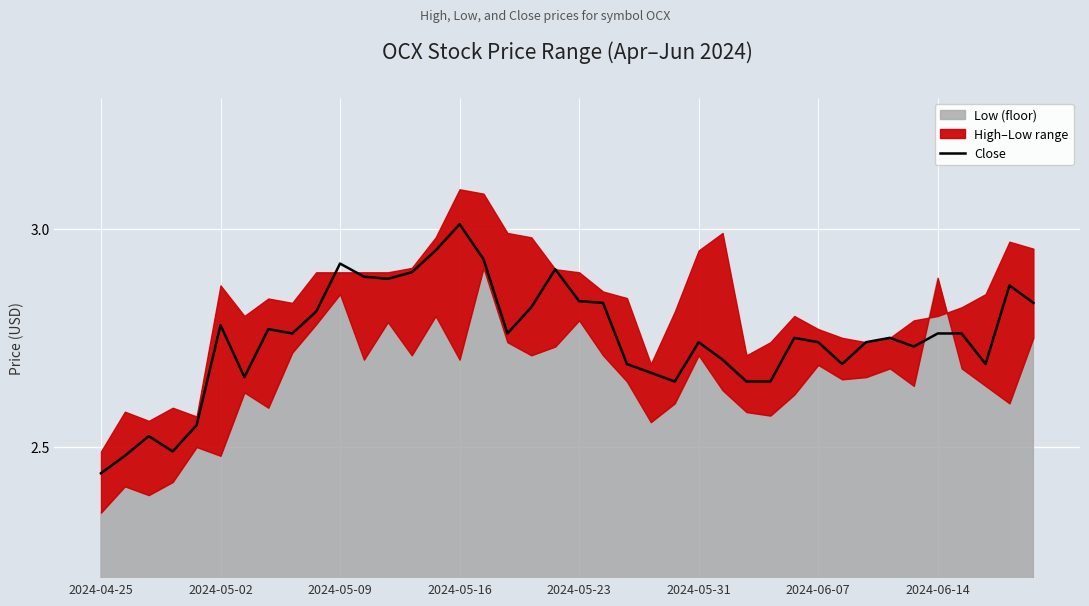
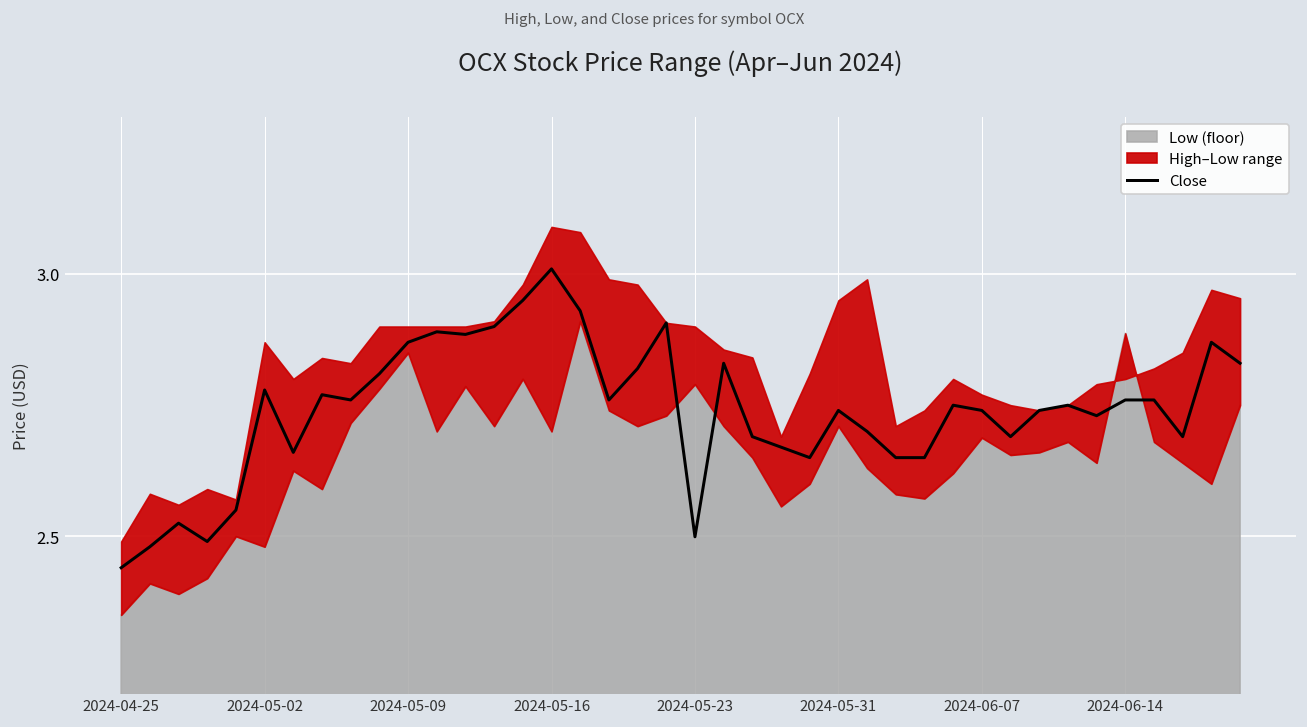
Close, 2024-05-09: 2.92 -> 2.87
Close, 2024-05-23: 2.83 -> 2.50
